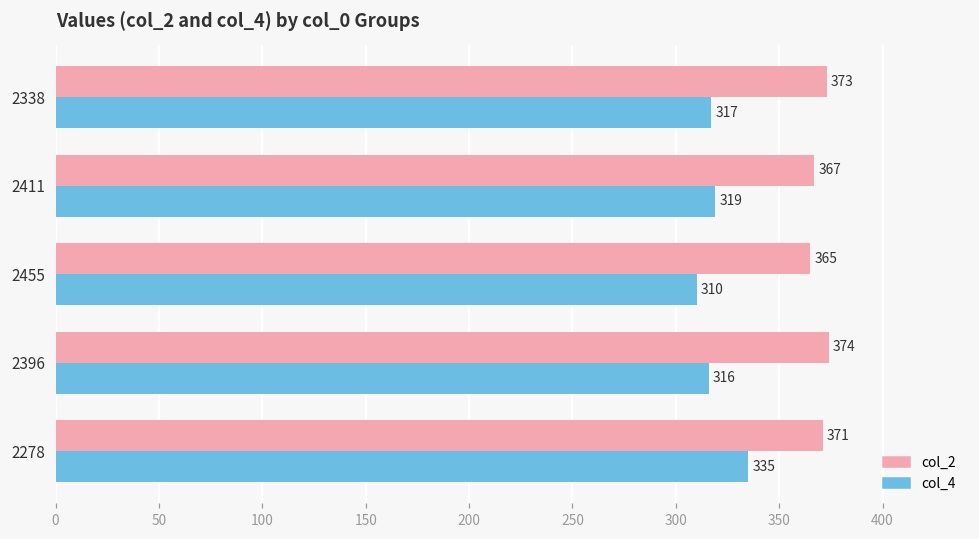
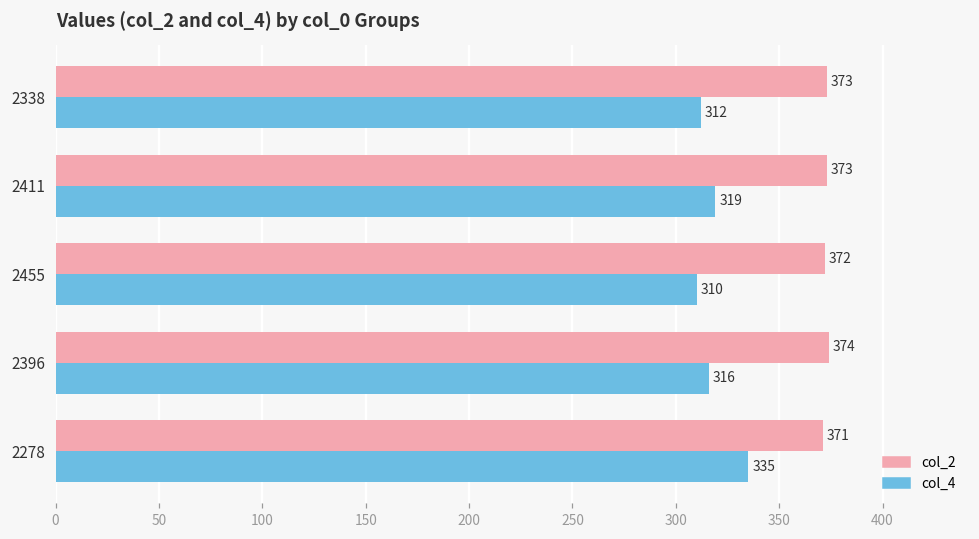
col_4, 2338: 317 -> 312
col_2, 2411: 367 -> 373
col_2, 2455: 365 -> 372
